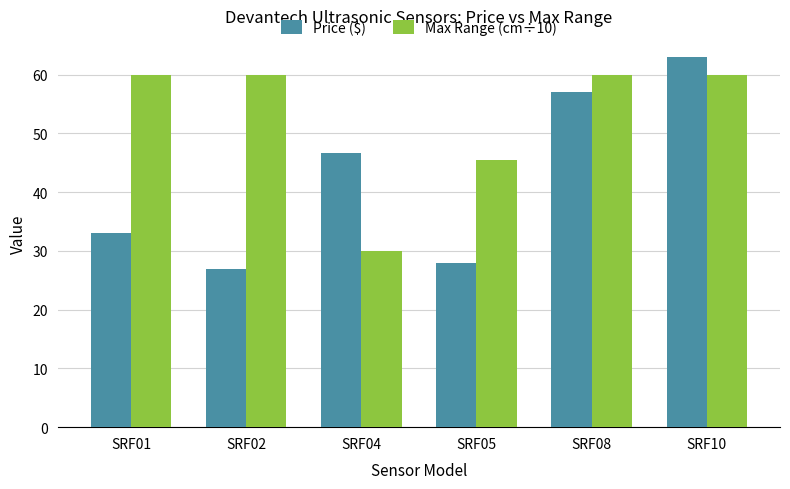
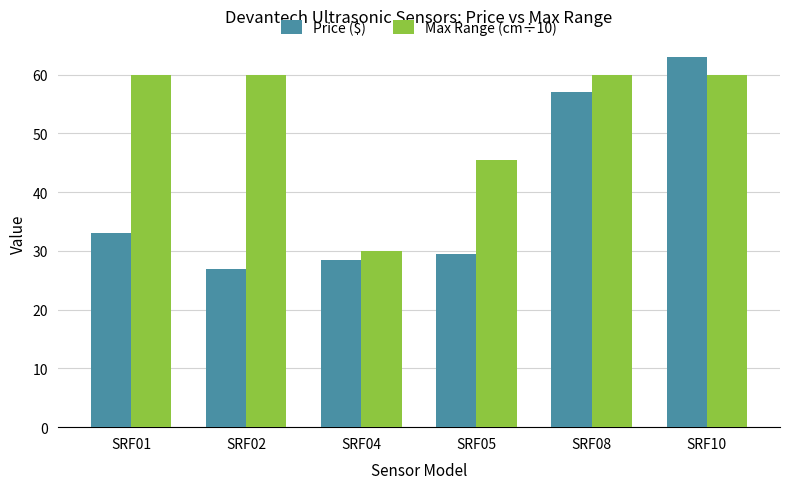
Price ($), SRF04: 47 -> 28
Price ($), SRF05: 28 -> 29
